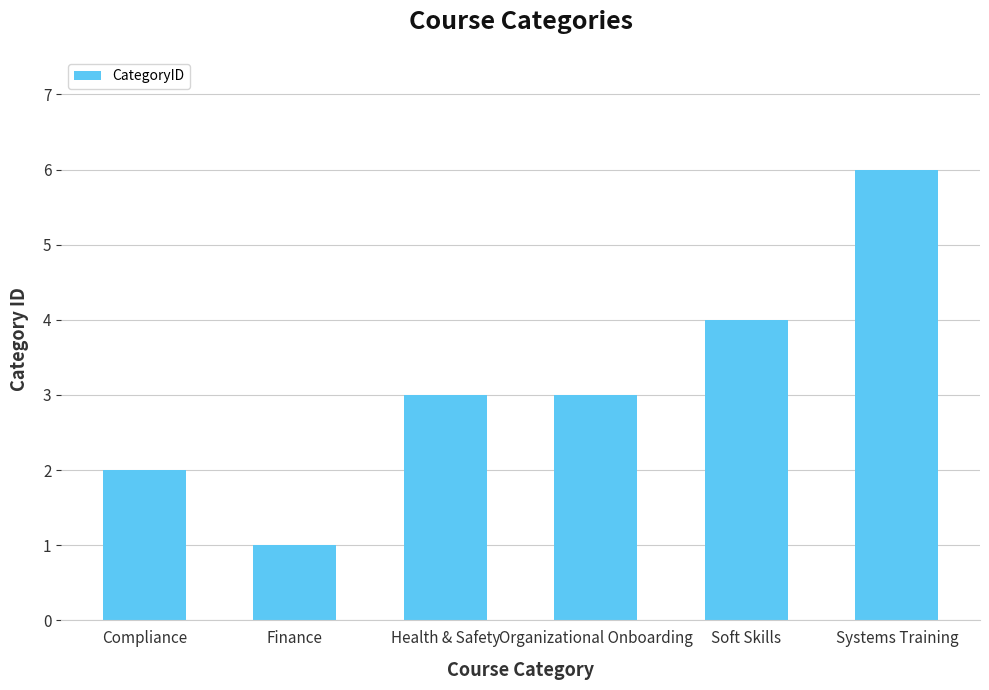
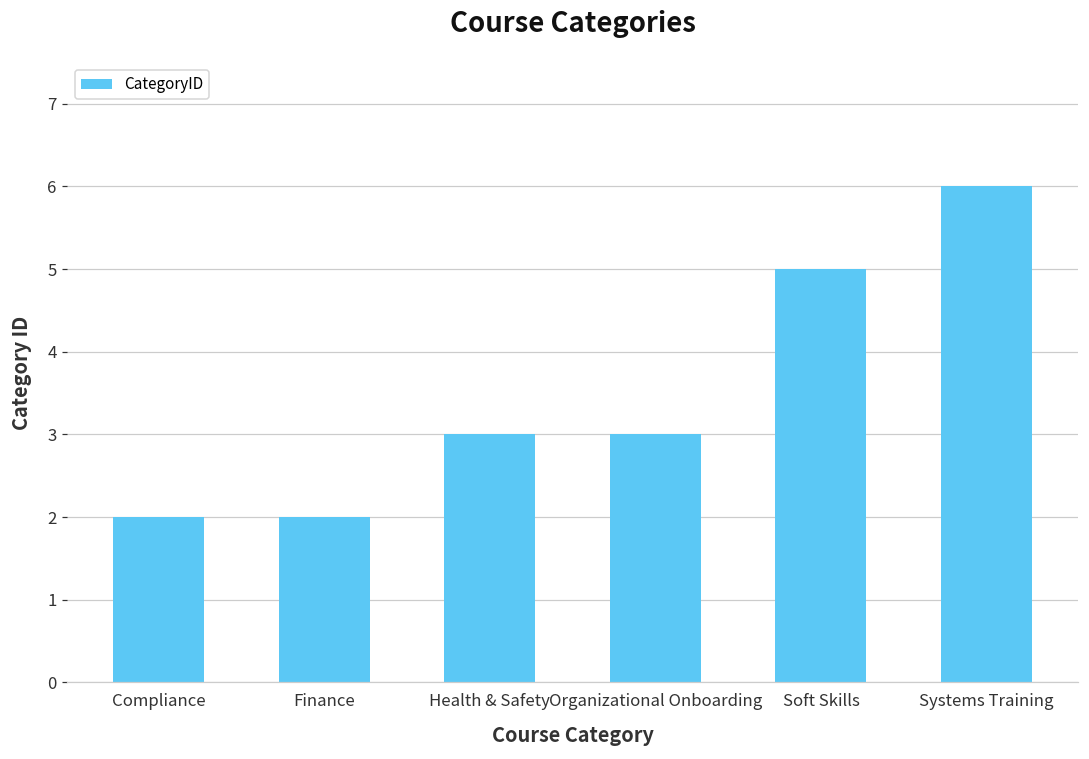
Finance: 1 -> 2
Soft Skills: 4 -> 5
